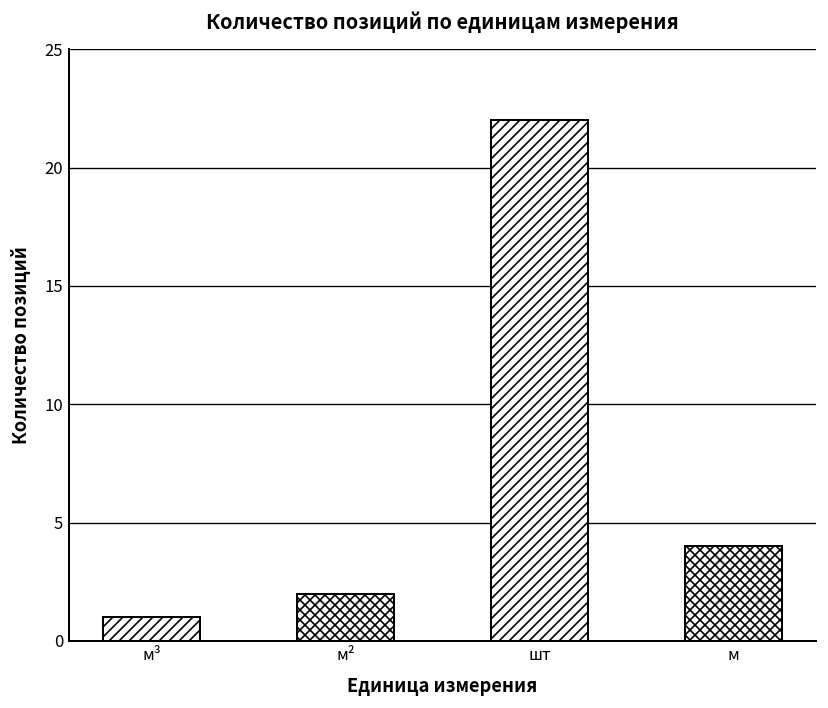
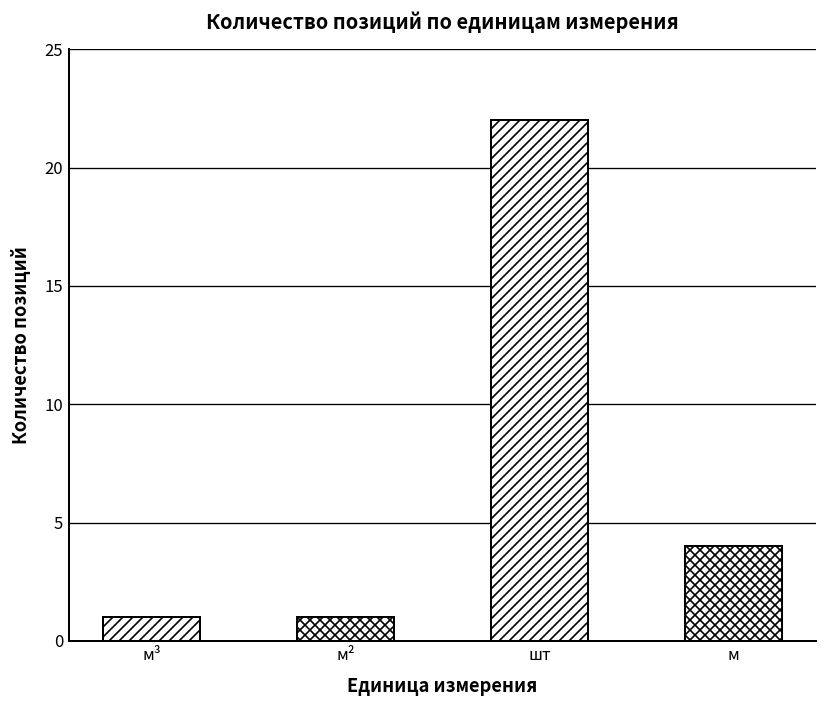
м²: 2 -> 1
